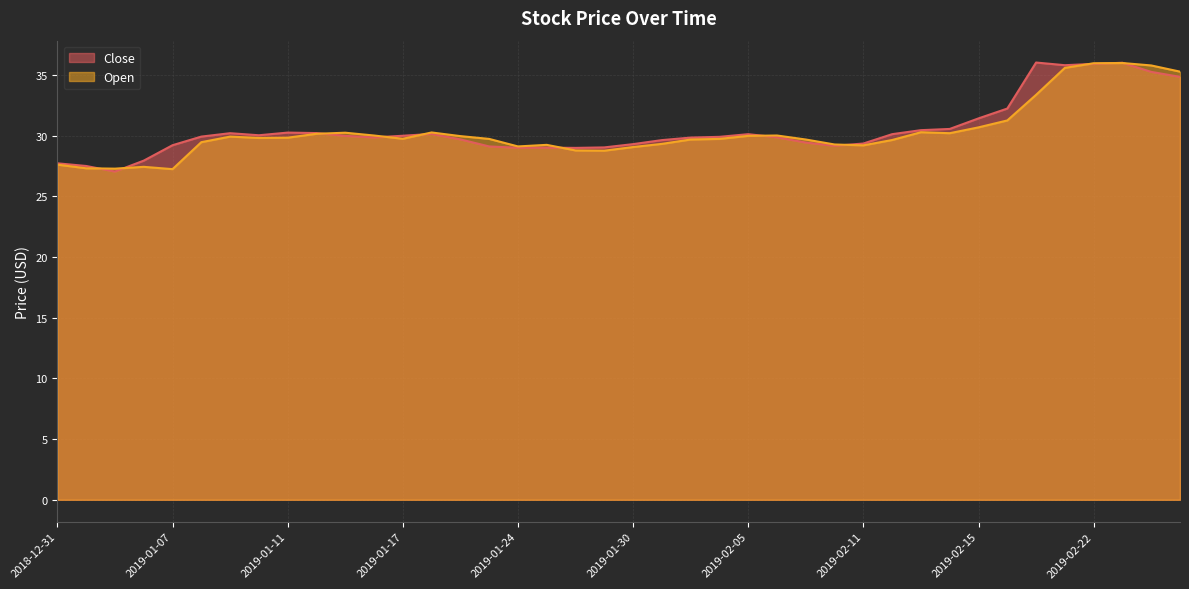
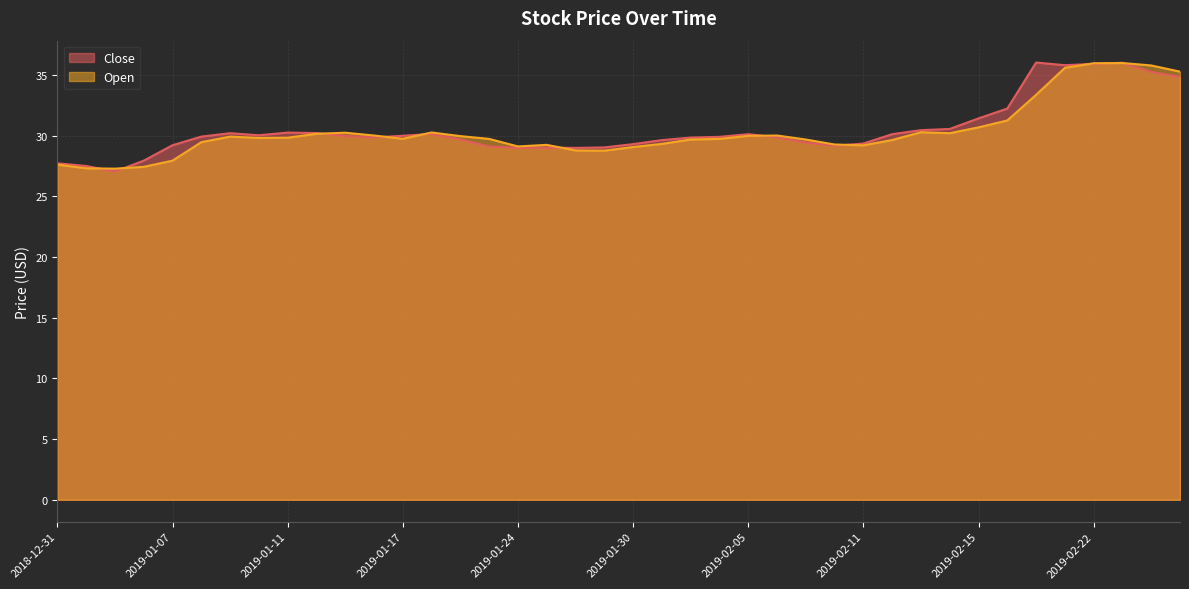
Open, 2019-01-07: 27.2 -> 27.9
